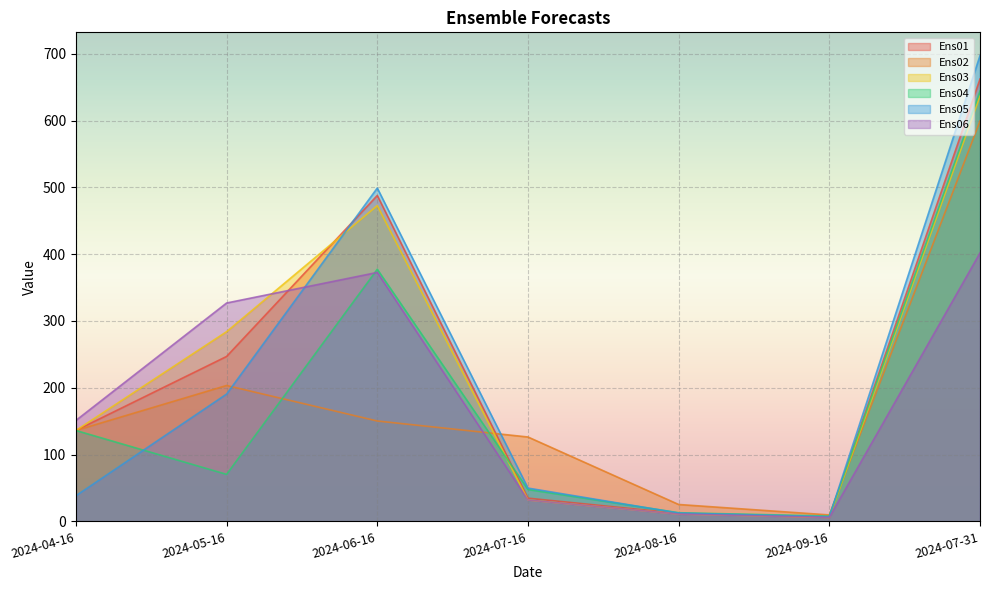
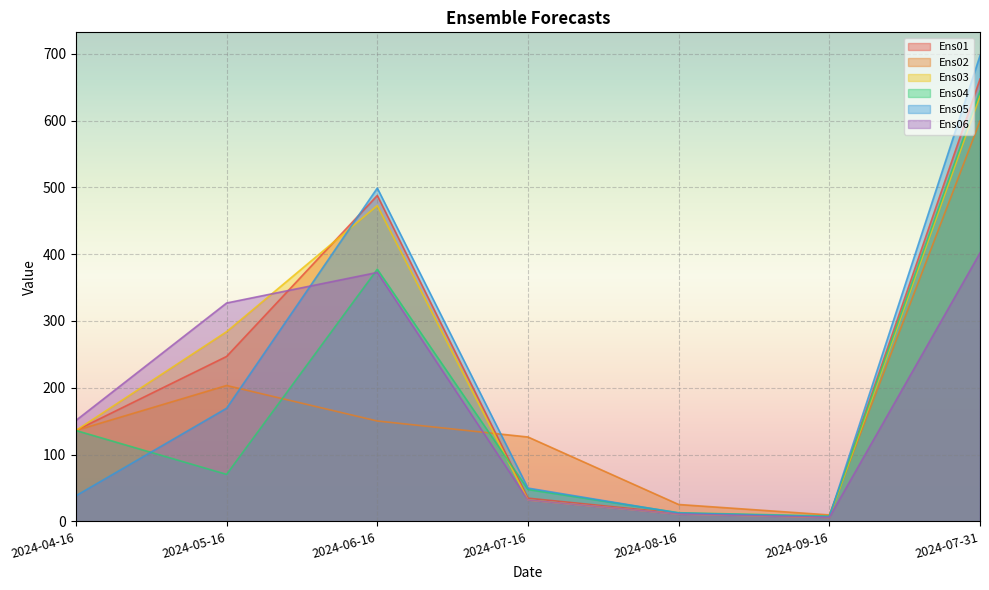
Ens05, 2024-05-16: 190 -> 170
